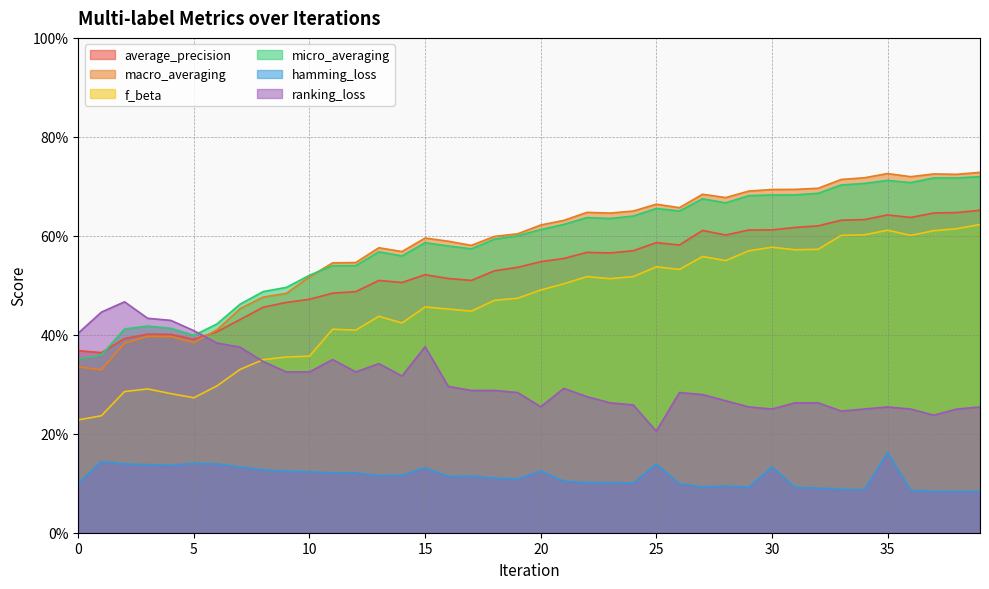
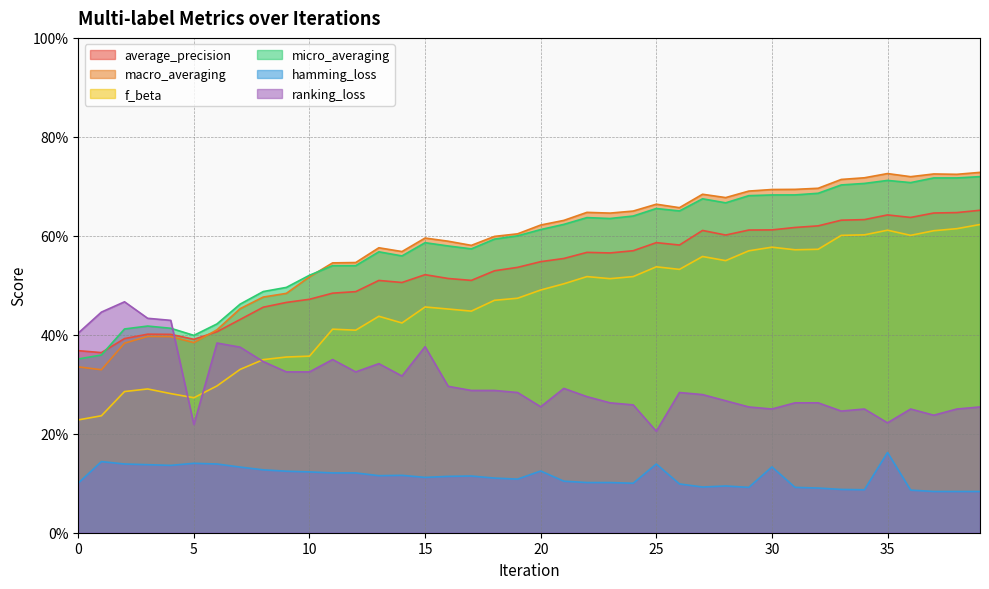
ranking_loss, 5: 41% -> 22%
hamming_loss, 15: 13% -> 11%
ranking_loss, 35: 25% -> 22%
